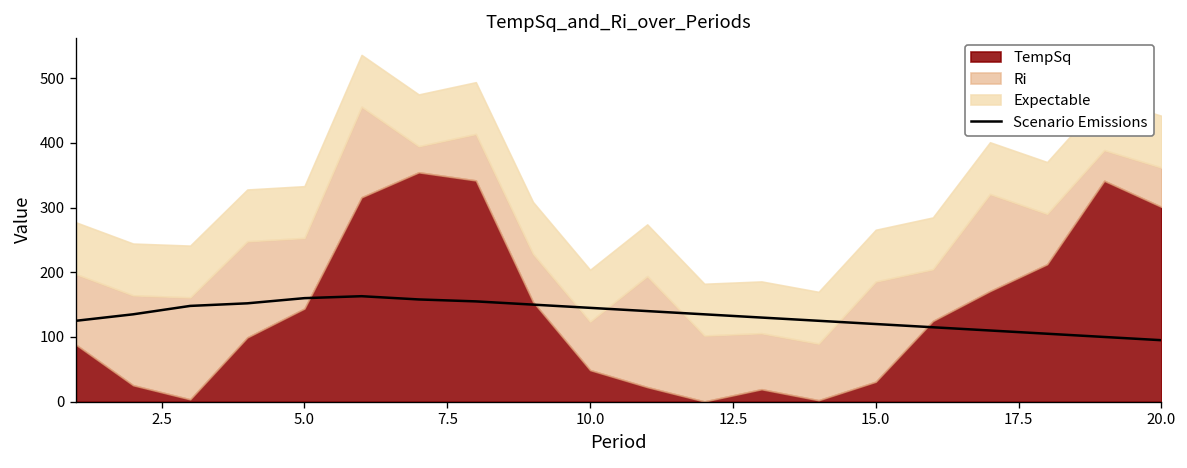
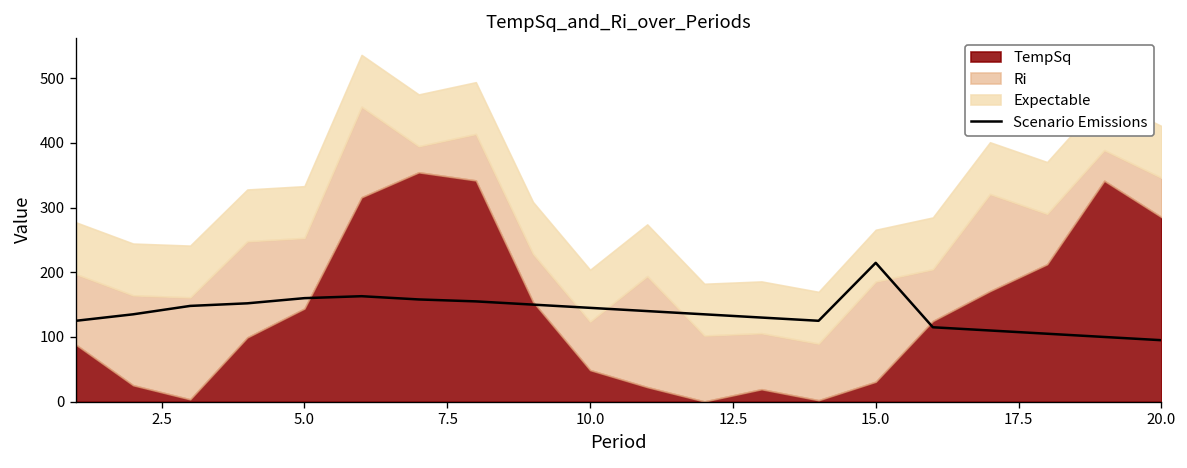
Scenario Emissions, 15.0: 120 -> 210
TempSq, 20.0: 300 -> 290
